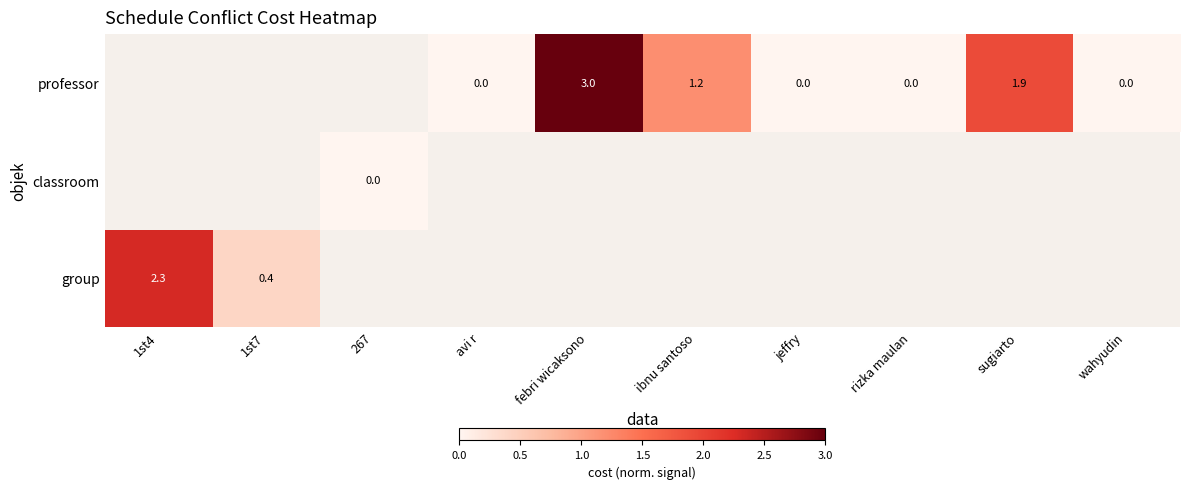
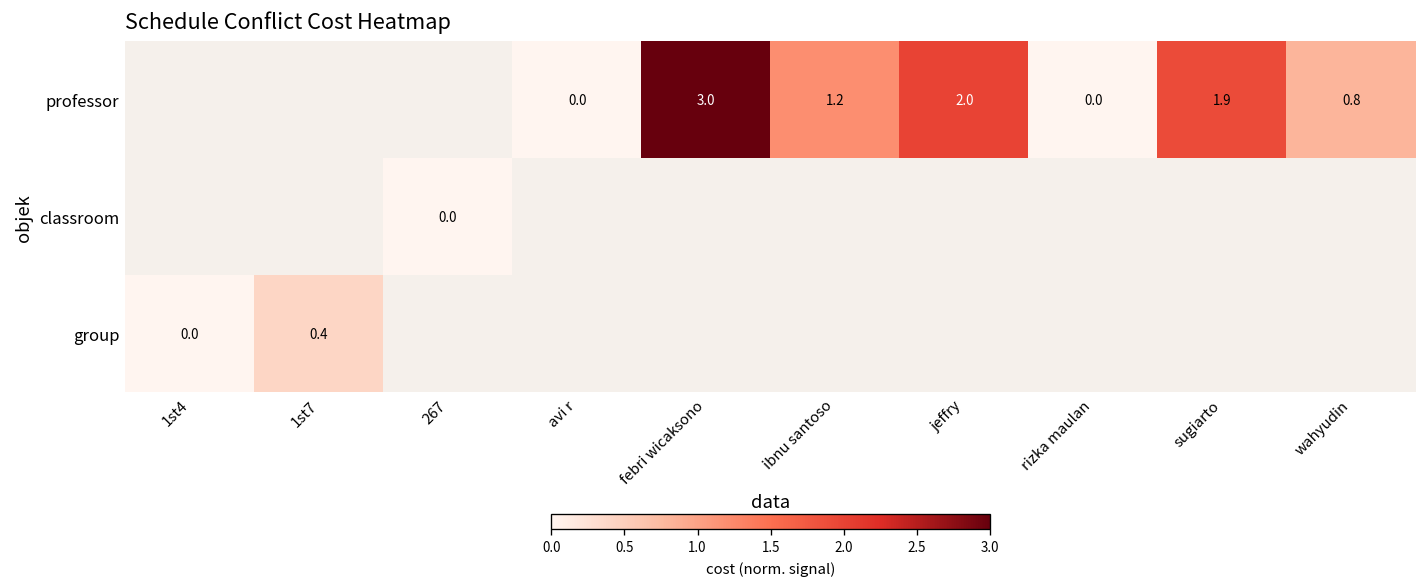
professor, jeffry: 0.0 -> 2.0
professor, wahyudin: 0.0 -> 0.8
group, 1st4: 2.3 -> 0.0
